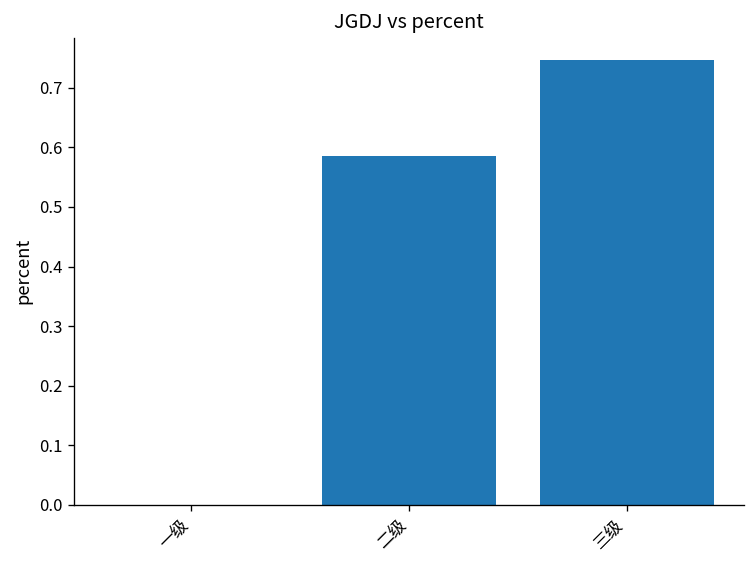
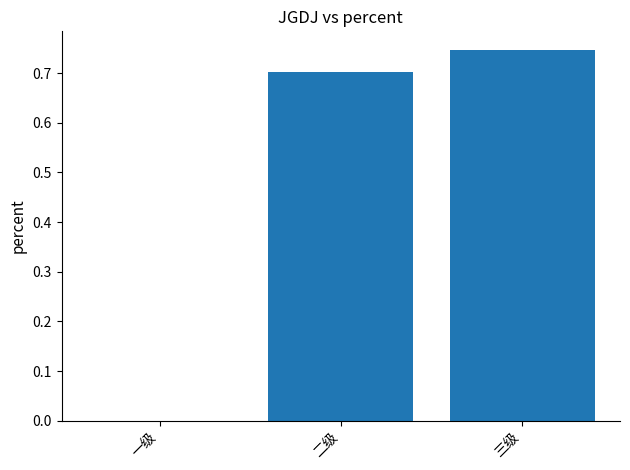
二级: 0.59 -> 0.70
